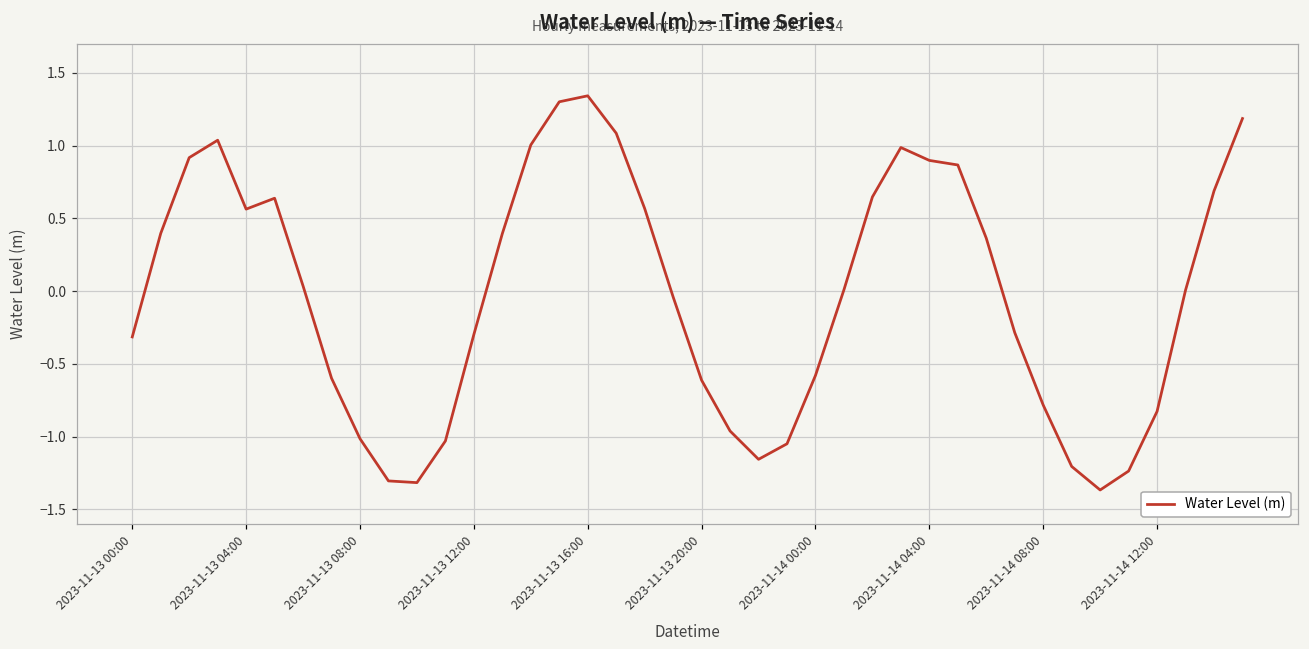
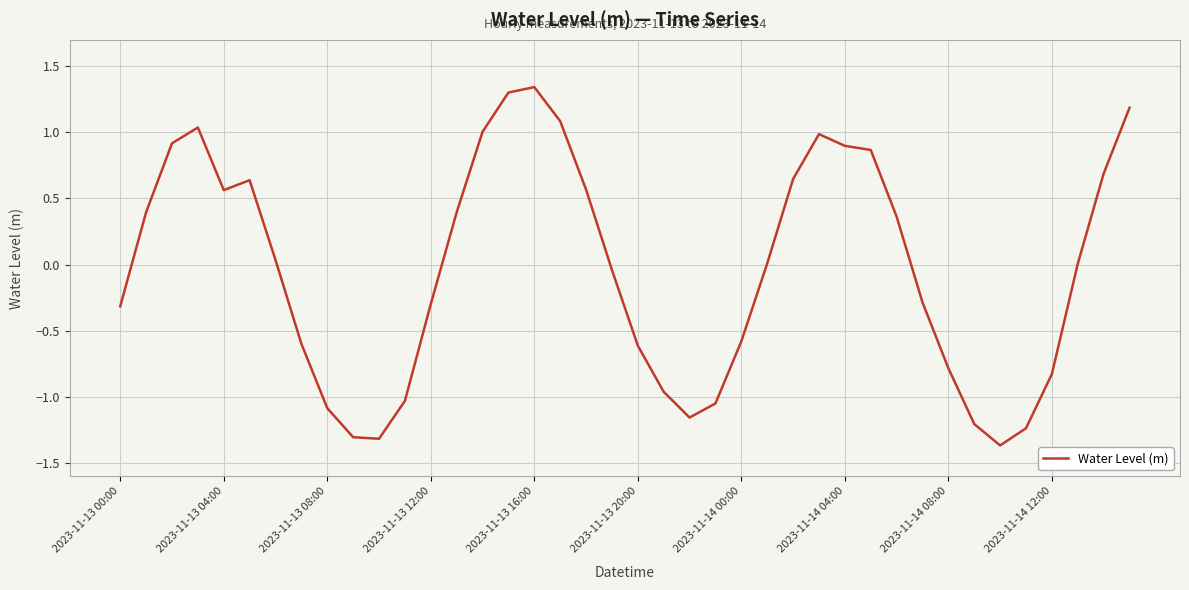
2023-11-13 08:00: -1.01 -> -1.08
